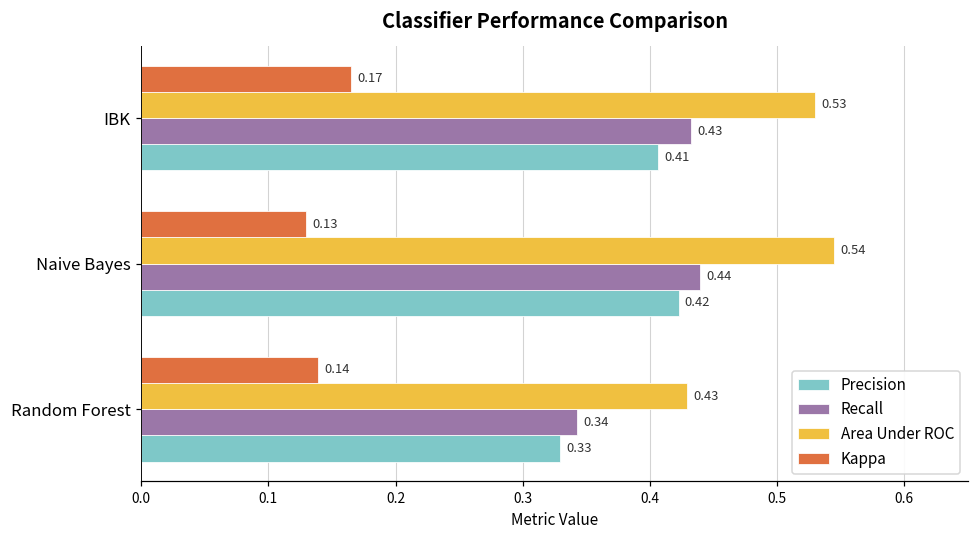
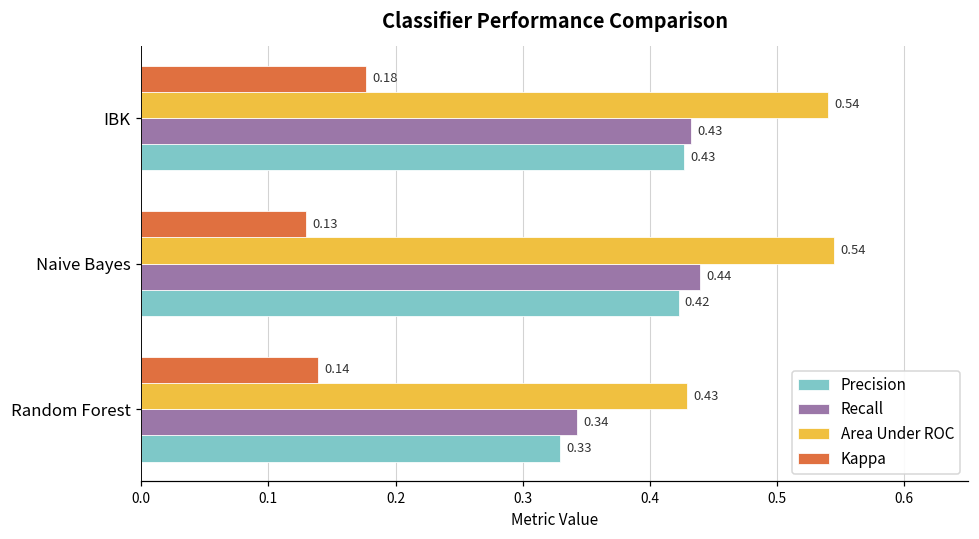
Kappa, IBK: 0.17 -> 0.18
Area Under ROC, IBK: 0.53 -> 0.54
Precision, IBK: 0.41 -> 0.43
